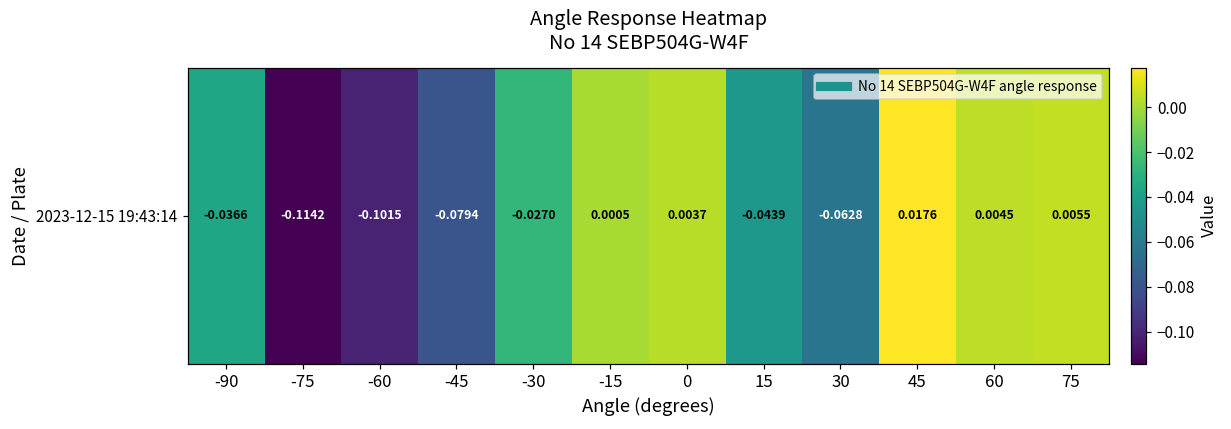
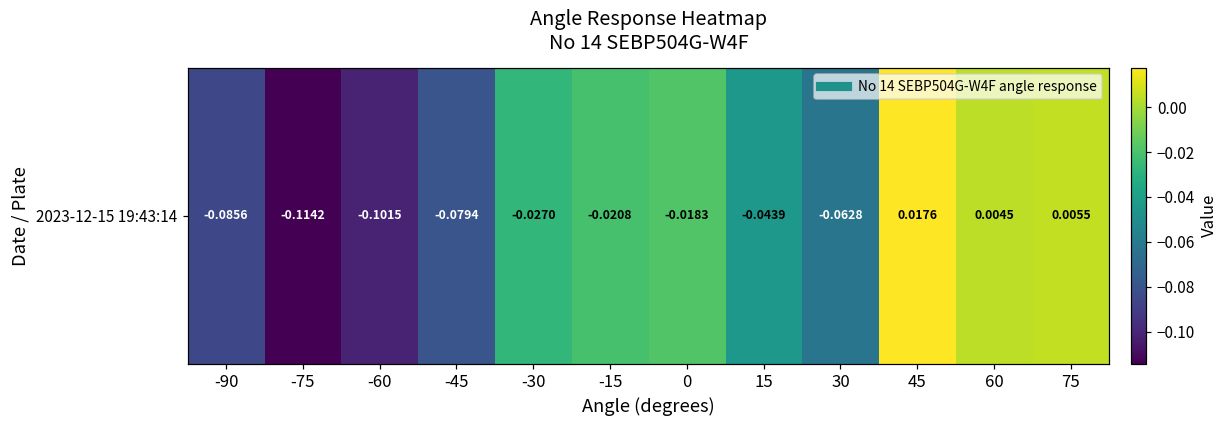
2023-12-15 19:43:14, -90: -0.0366 -> -0.0856
2023-12-15 19:43:14, -15: 0.0005 -> -0.0208
2023-12-15 19:43:14, 0: 0.0037 -> -0.0183
